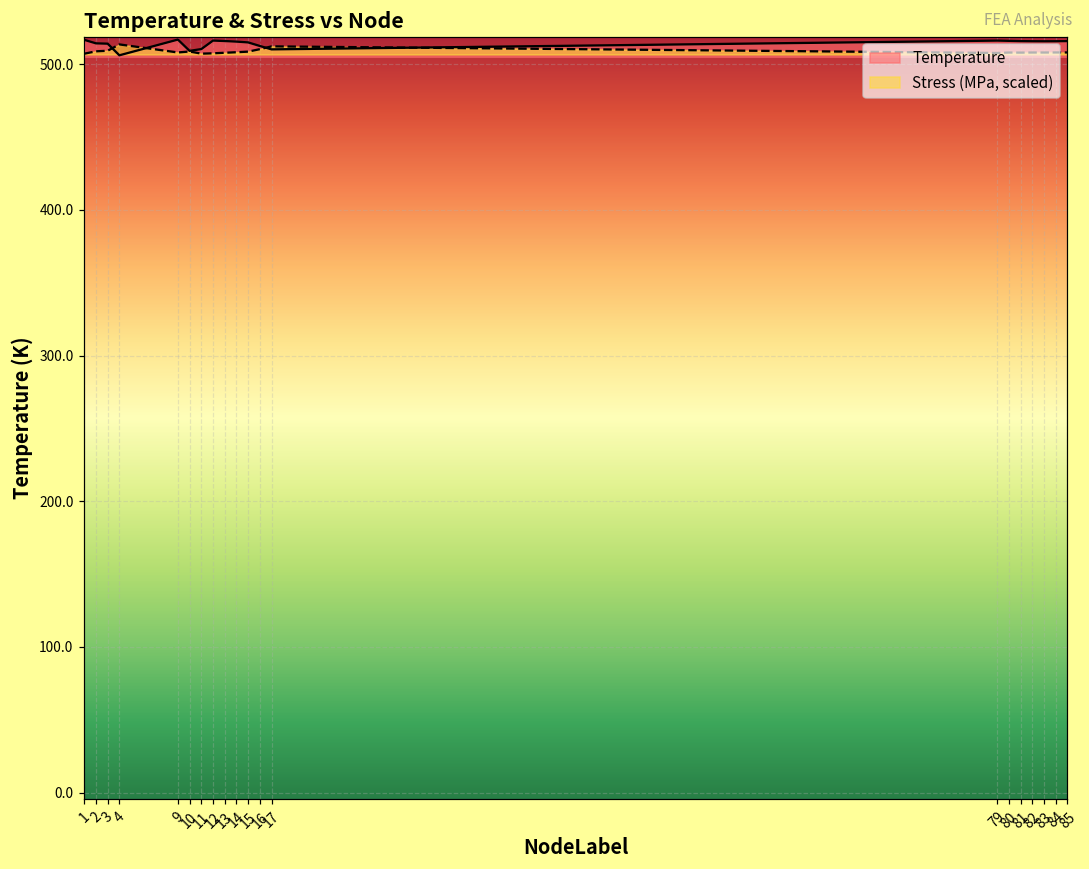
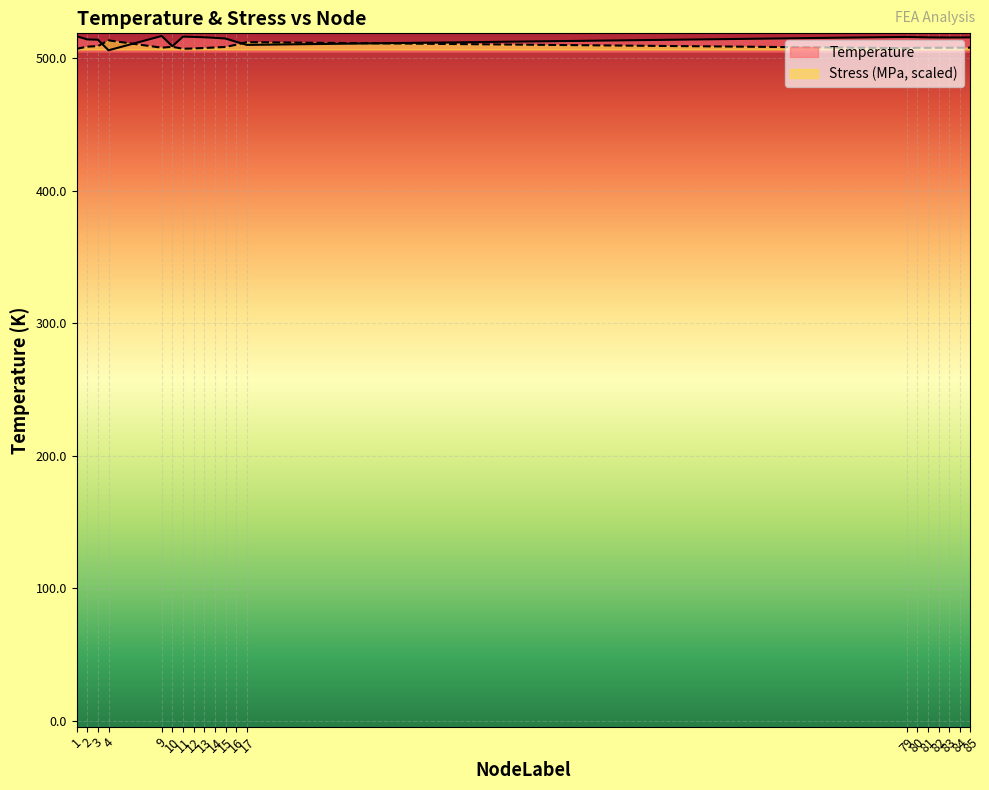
Temperature, 11: 510 -> 516
